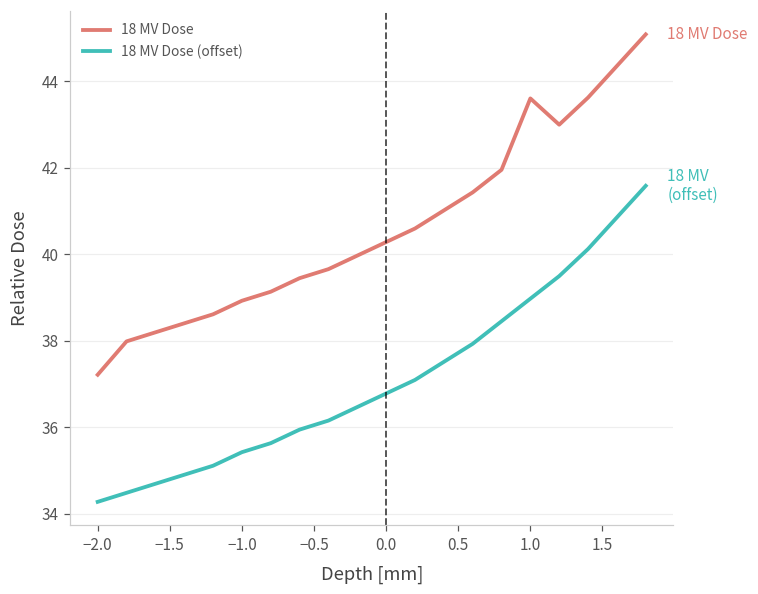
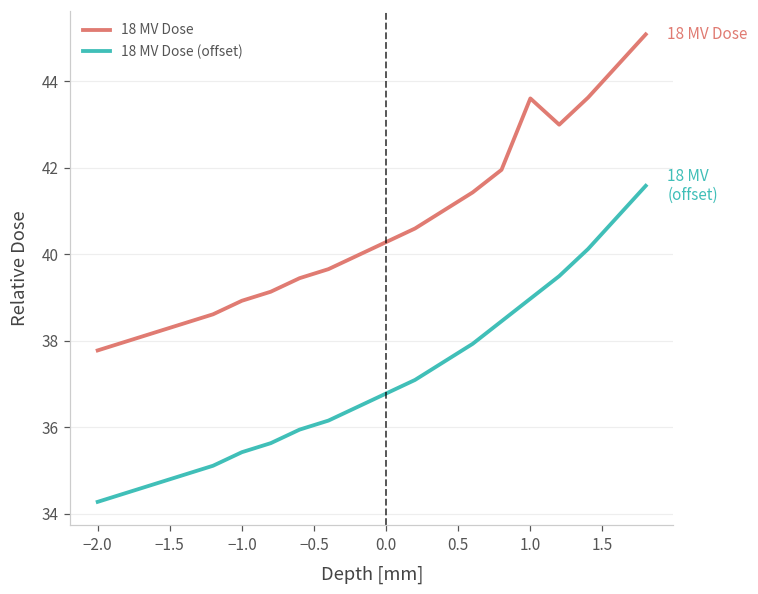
18 MV Dose, −2.0: 37.2 -> 37.8
